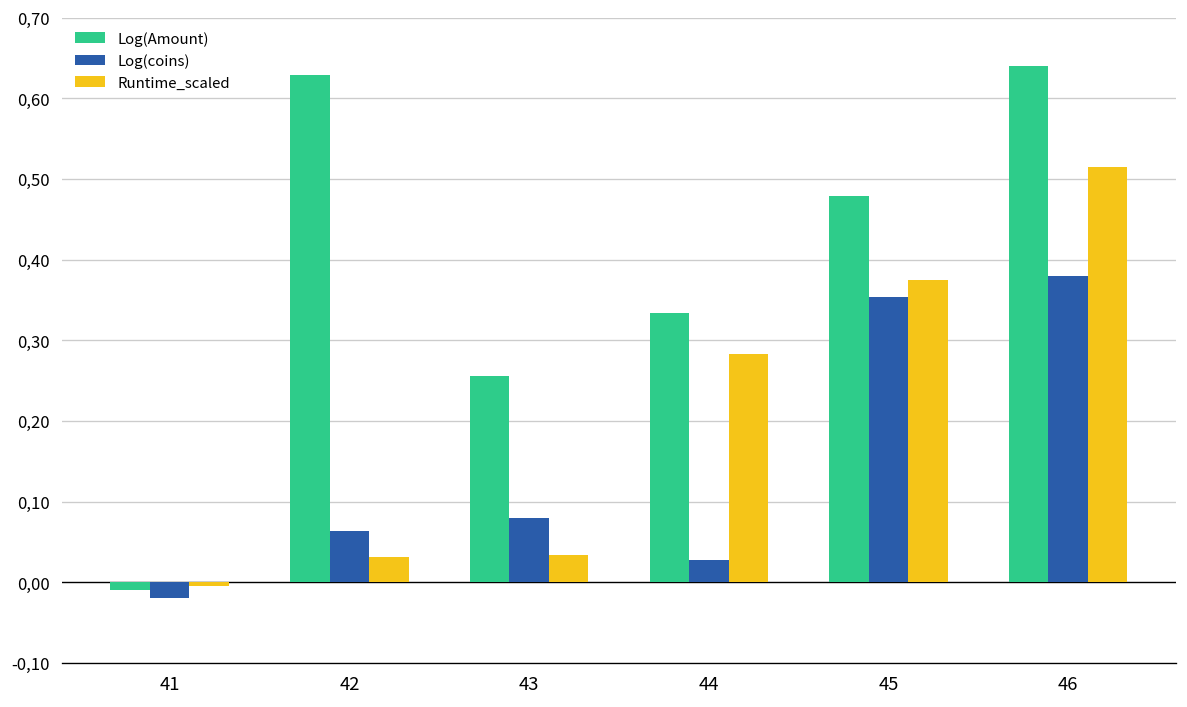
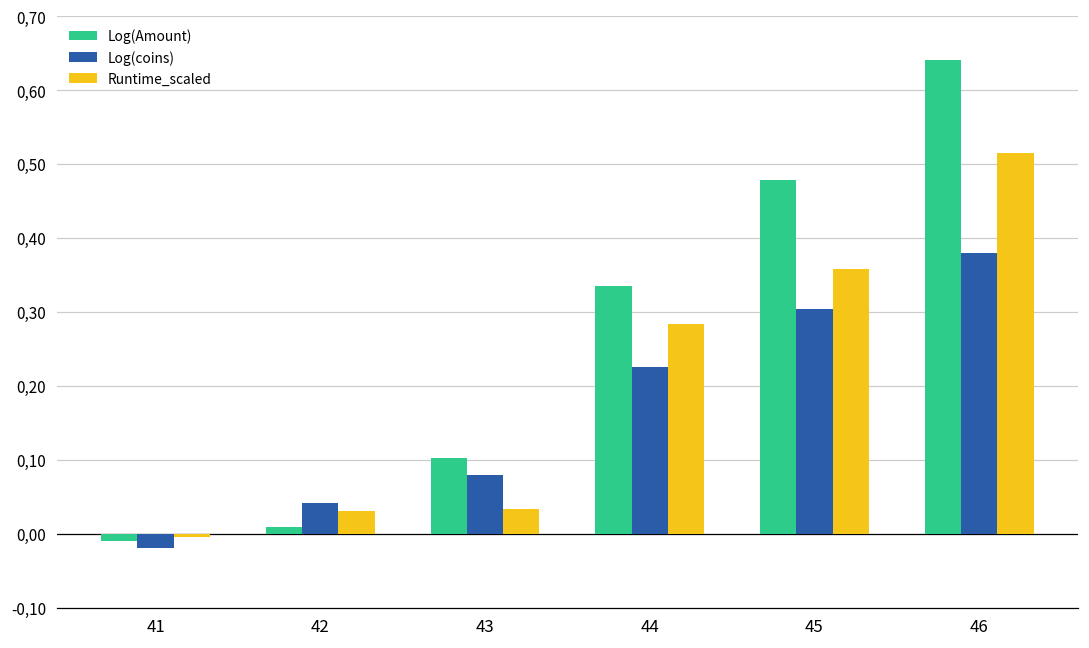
Log(Amount), 42: 63 -> 1
Log(coins), 42: 6 -> 4
Log(Amount), 43: 26 -> 10
Log(coins), 44: 3 -> 23
Log(coins), 45: 35 -> 30
Runtime_scaled, 45: 37 -> 36
